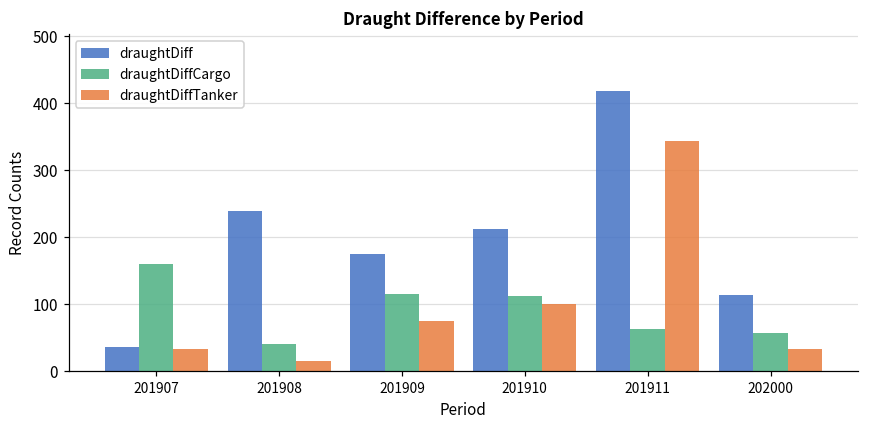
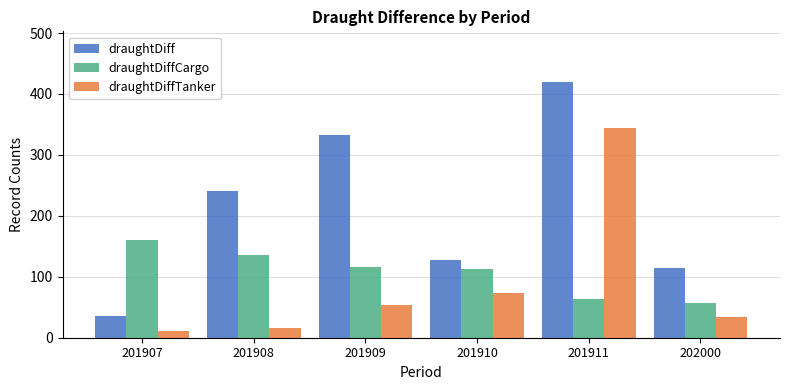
draughtDiffTanker, 201907: 30 -> 10
draughtDiffCargo, 201908: 40 -> 140
draughtDiff, 201909: 180 -> 330
draughtDiffTanker, 201909: 80 -> 50
draughtDiff, 201910: 210 -> 130
draughtDiffTanker, 201910: 100 -> 70
